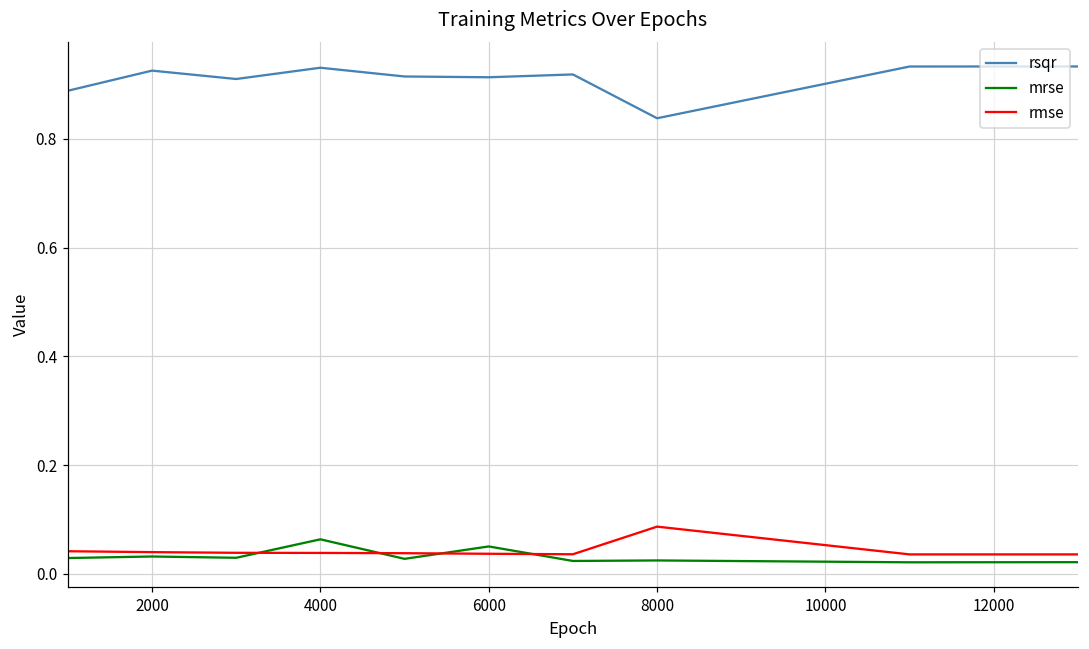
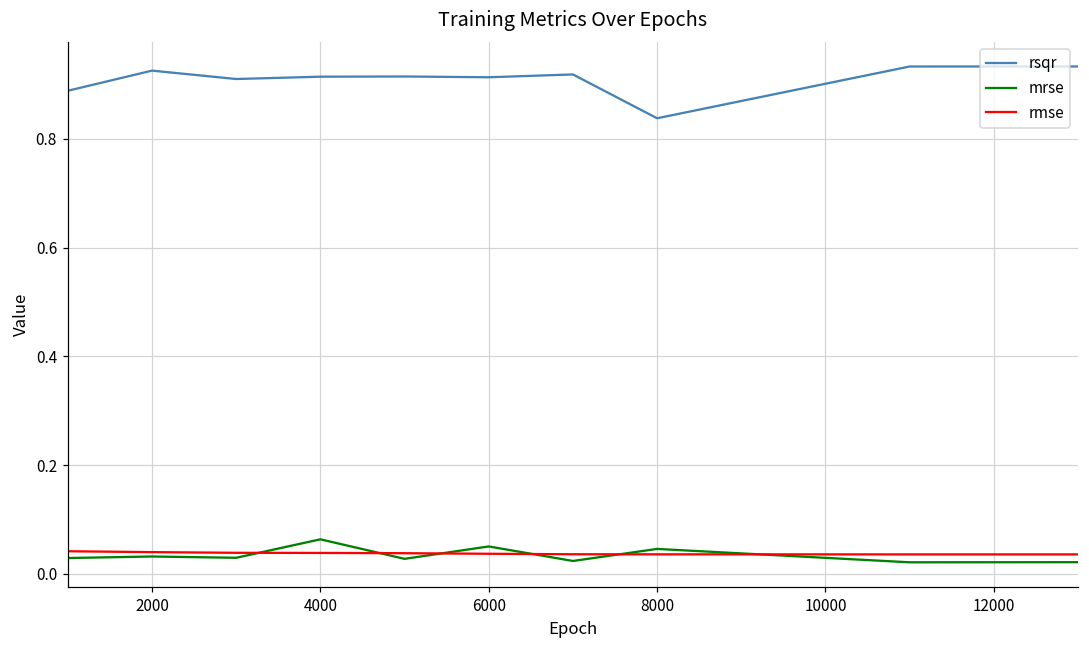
rsqr, 4000: 0.93 -> 0.91
mrse, 8000: 0.02 -> 0.05
rmse, 8000: 0.09 -> 0.04
